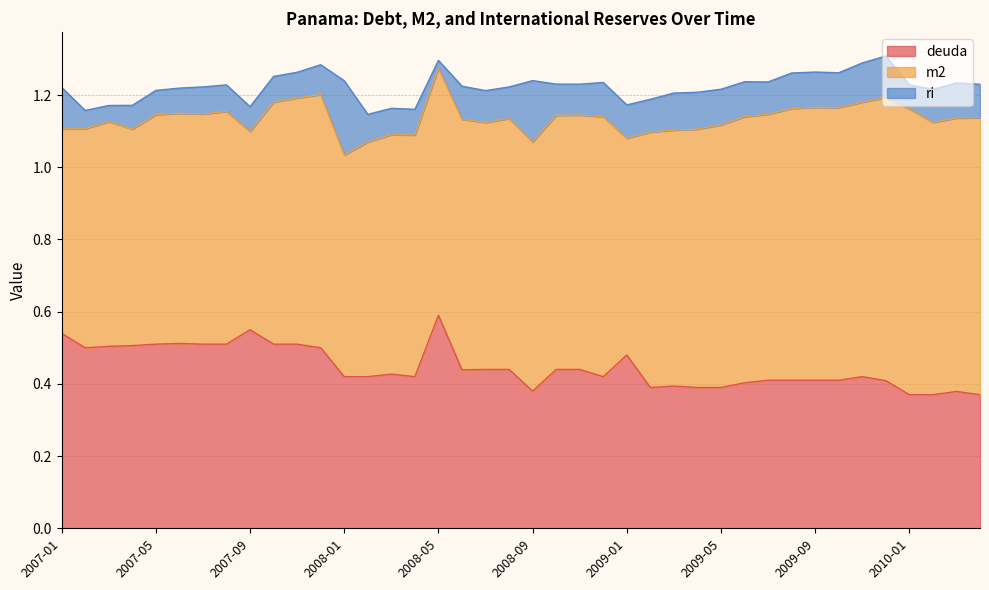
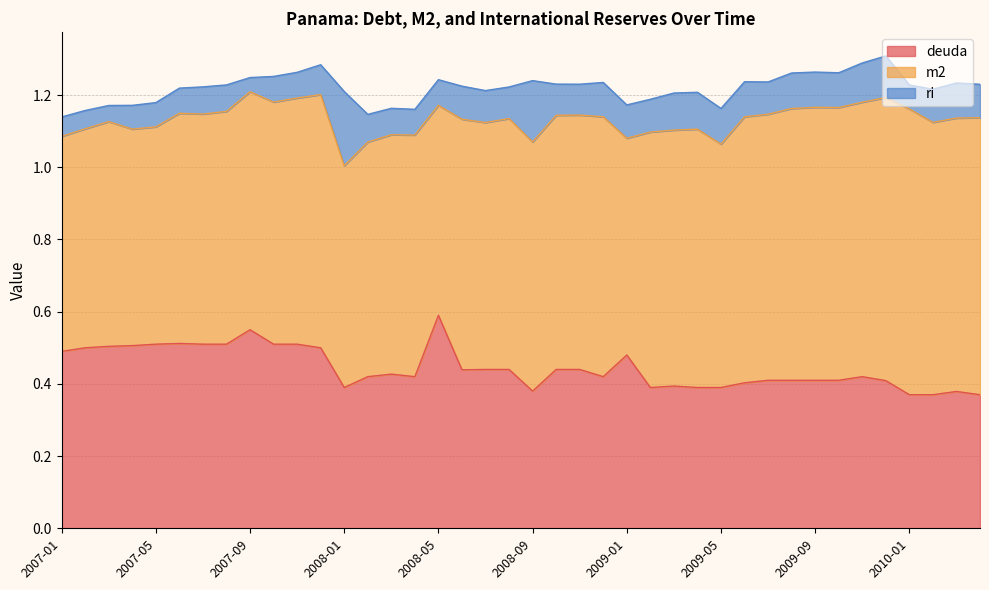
deuda, 2007-01: 0.54 -> 0.49
m2, 2007-01: 0.57 -> 0.60
ri, 2007-01: 0.12 -> 0.05
m2, 2007-05: 0.64 -> 0.60
m2, 2007-09: 0.55 -> 0.66
ri, 2007-09: 0.07 -> 0.04
deuda, 2008-01: 0.42 -> 0.39
m2, 2008-05: 0.68 -> 0.58
ri, 2008-05: 0.02 -> 0.07
m2, 2009-05: 0.73 -> 0.67
